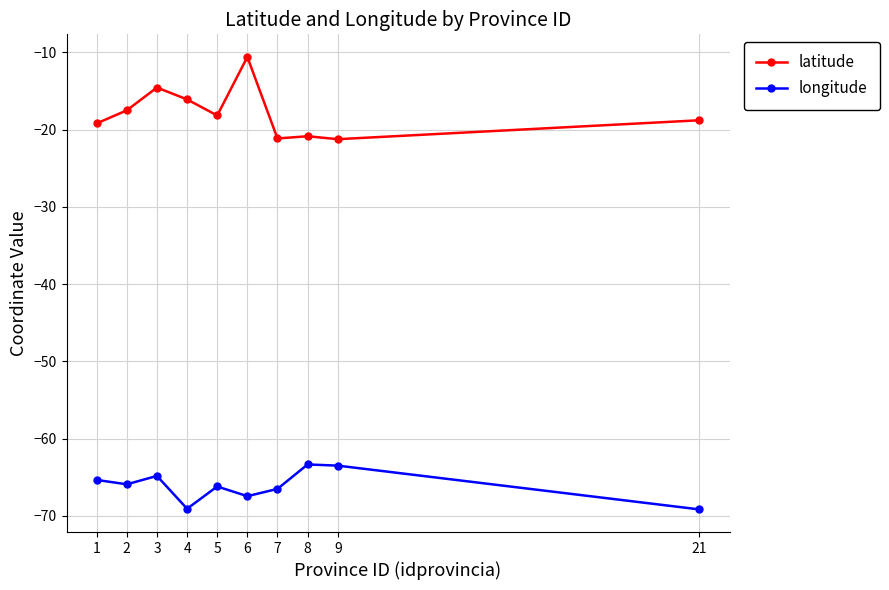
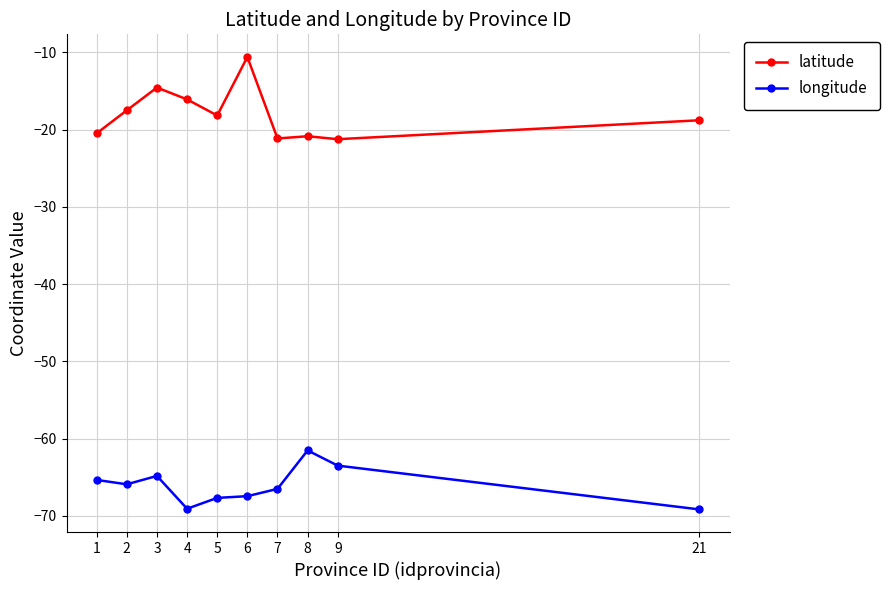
latitude, 1: -19 -> -20
longitude, 5: -66 -> -68
longitude, 8: -63 -> -62
